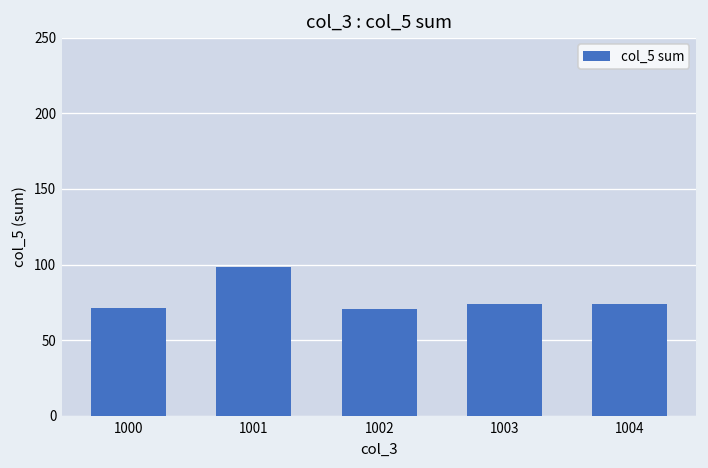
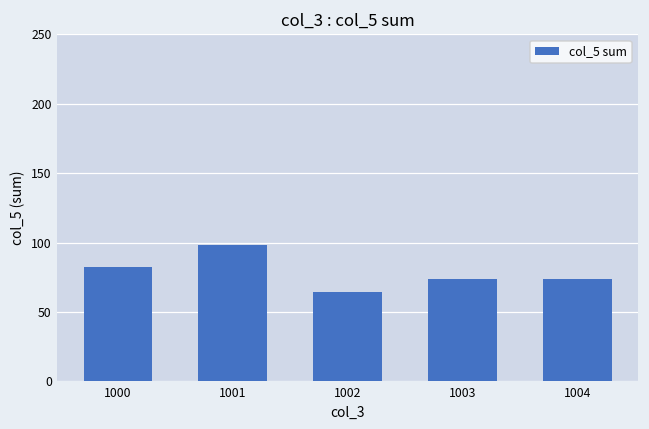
1000: 71 -> 82
1002: 71 -> 64
